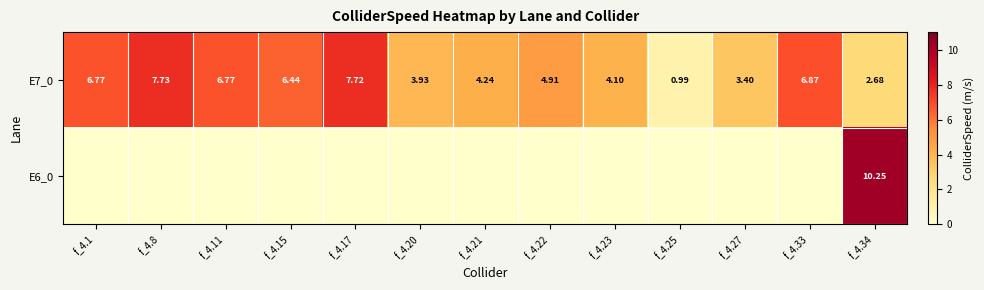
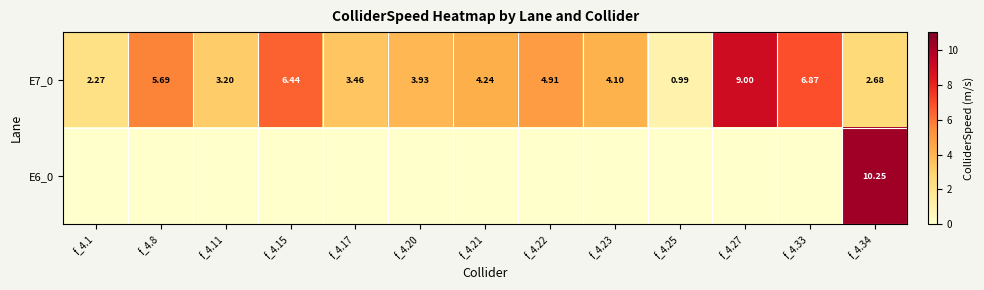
E7_0, f_4.1: 6.77 -> 2.27
E7_0, f_4.8: 7.73 -> 5.69
E7_0, f_4.11: 6.77 -> 3.20
E7_0, f_4.17: 7.72 -> 3.46
E7_0, f_4.27: 3.40 -> 9.00
